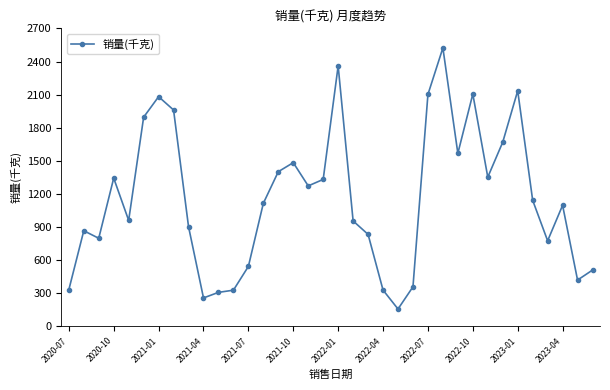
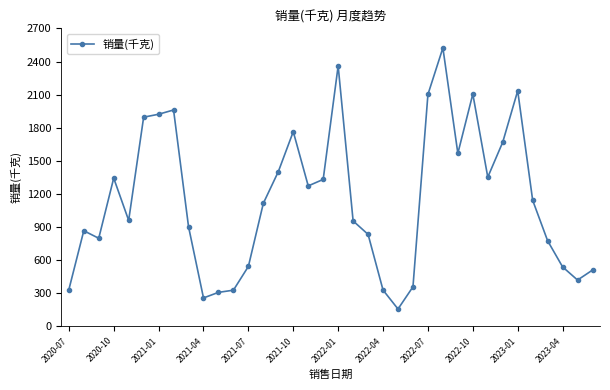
2021-01: 2080 -> 1920
2021-10: 1480 -> 1770
2023-04: 1100 -> 540
